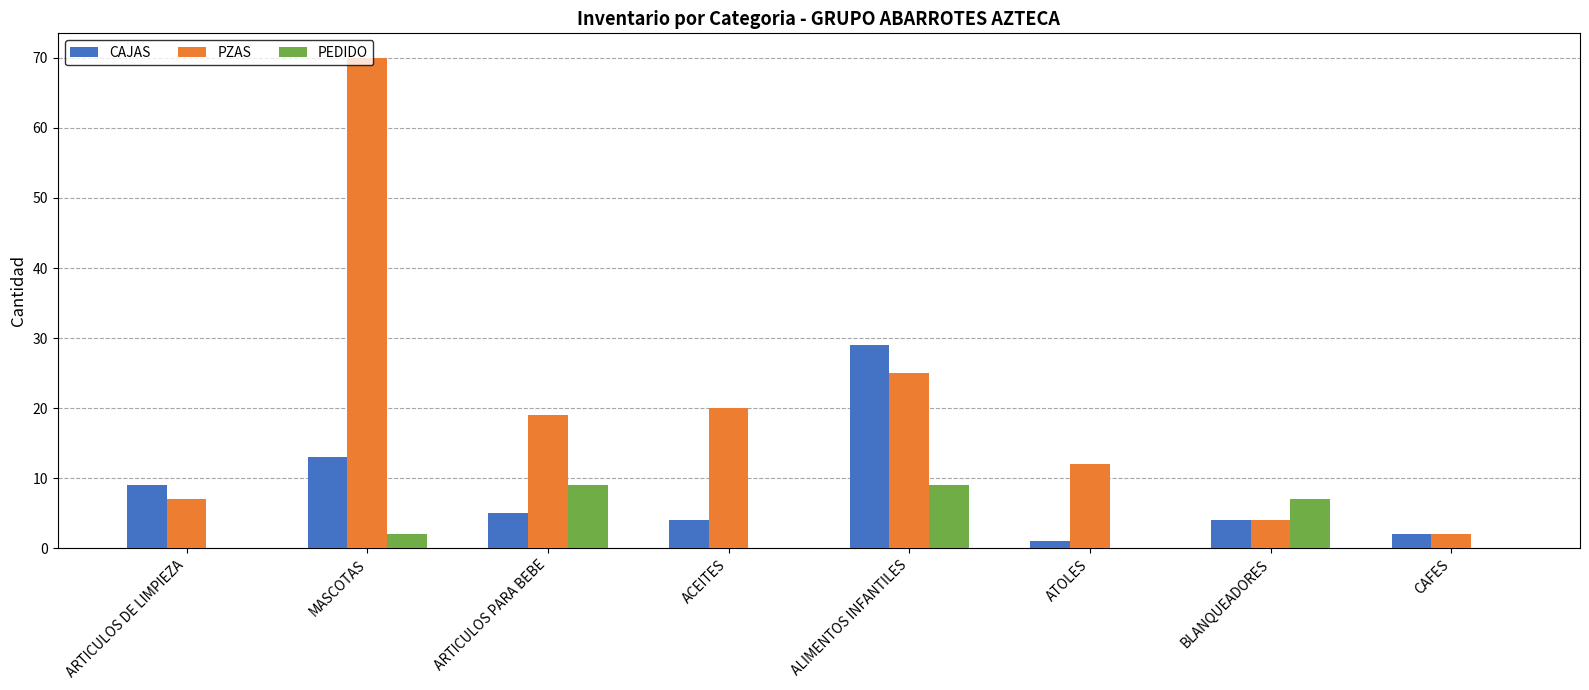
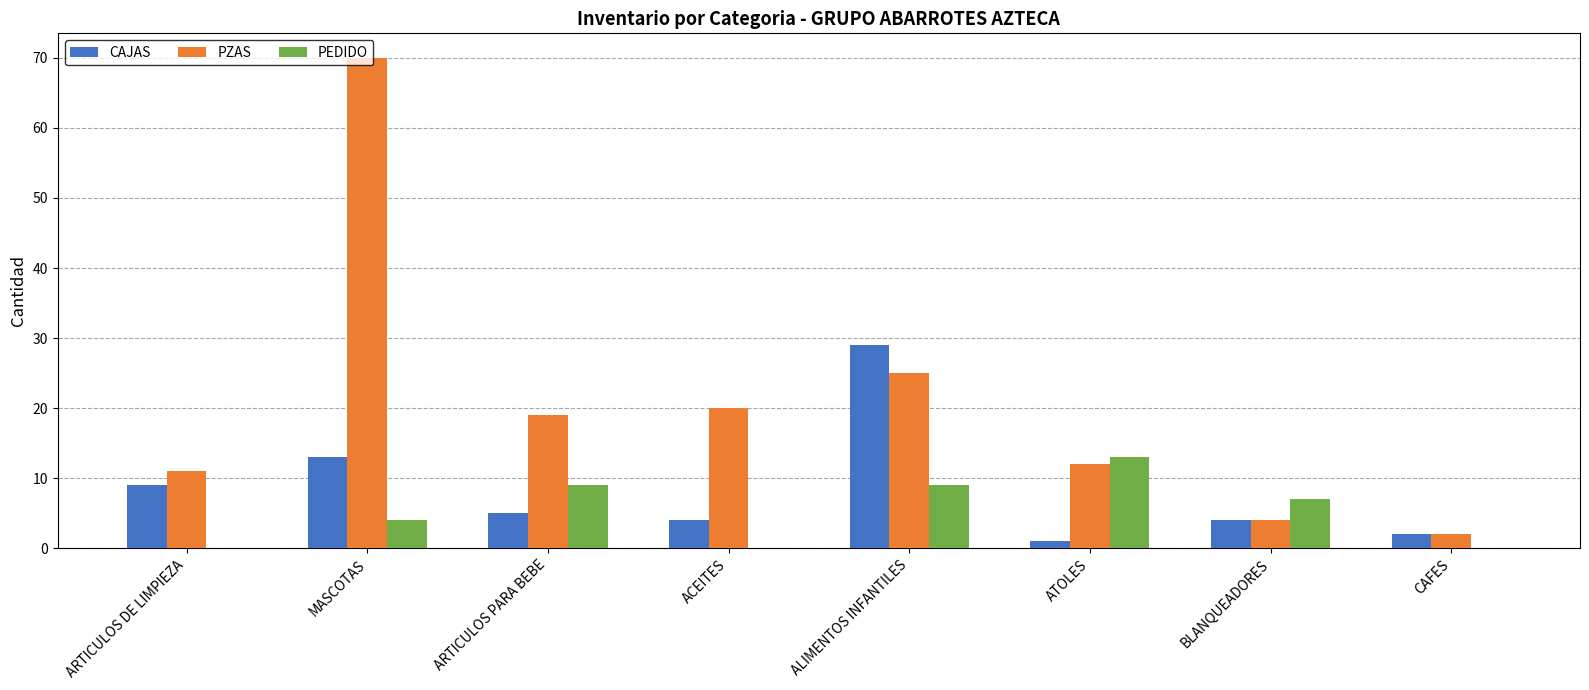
PZAS, ARTICULOS DE LIMPIEZA: 7 -> 11
PEDIDO, MASCOTAS: 2 -> 4
PEDIDO, ATOLES: 0 -> 13
